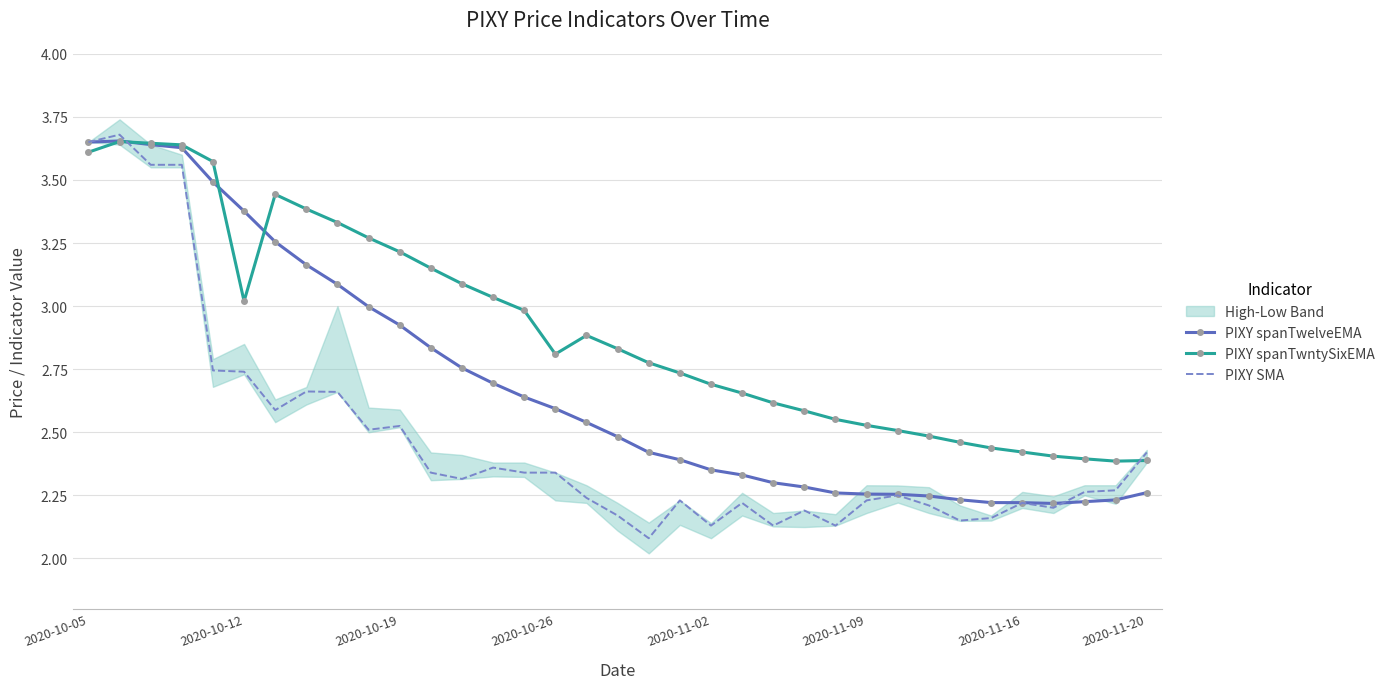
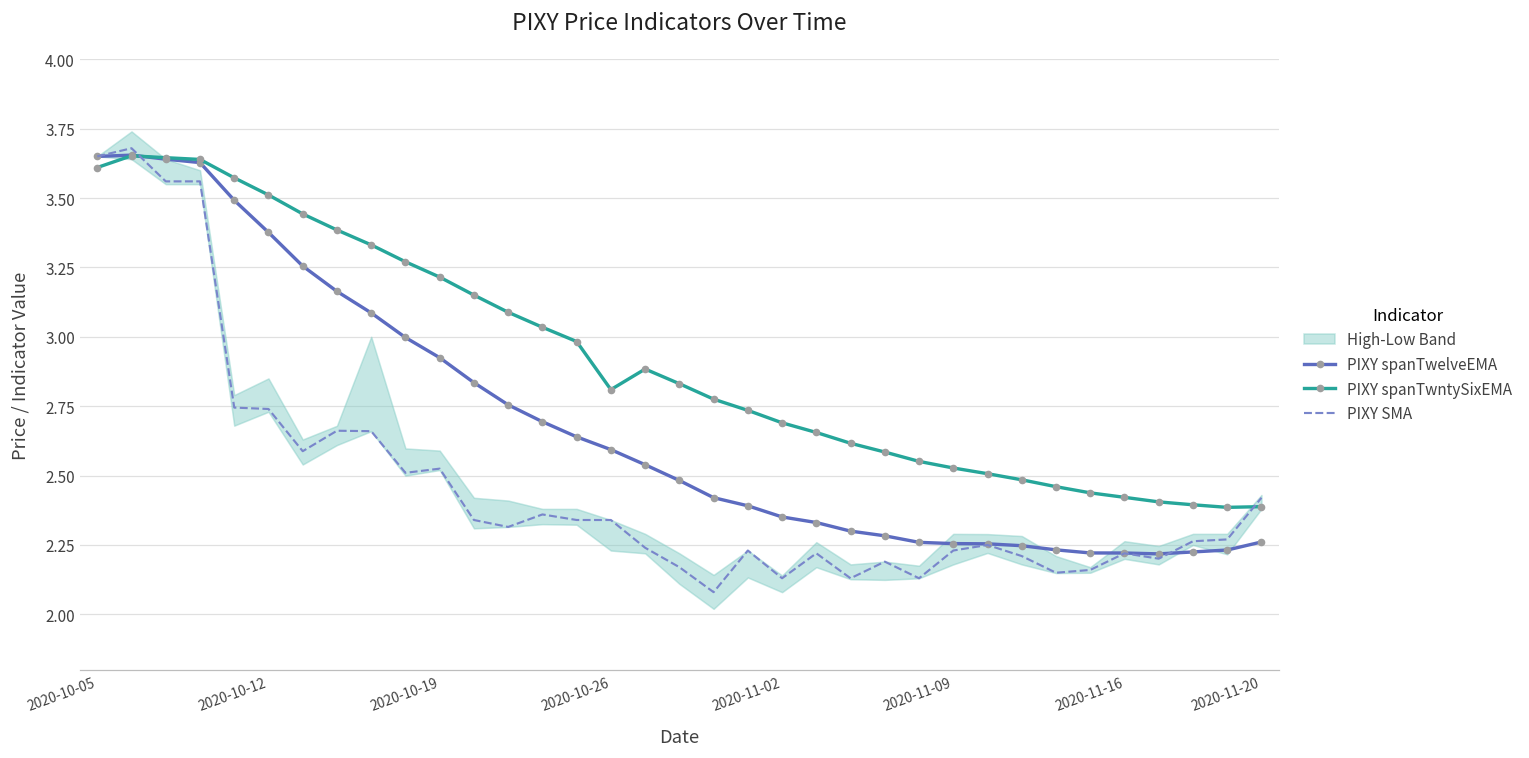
PIXY spanTwntySixEMA, 2020-10-12: 3.02 -> 3.51
